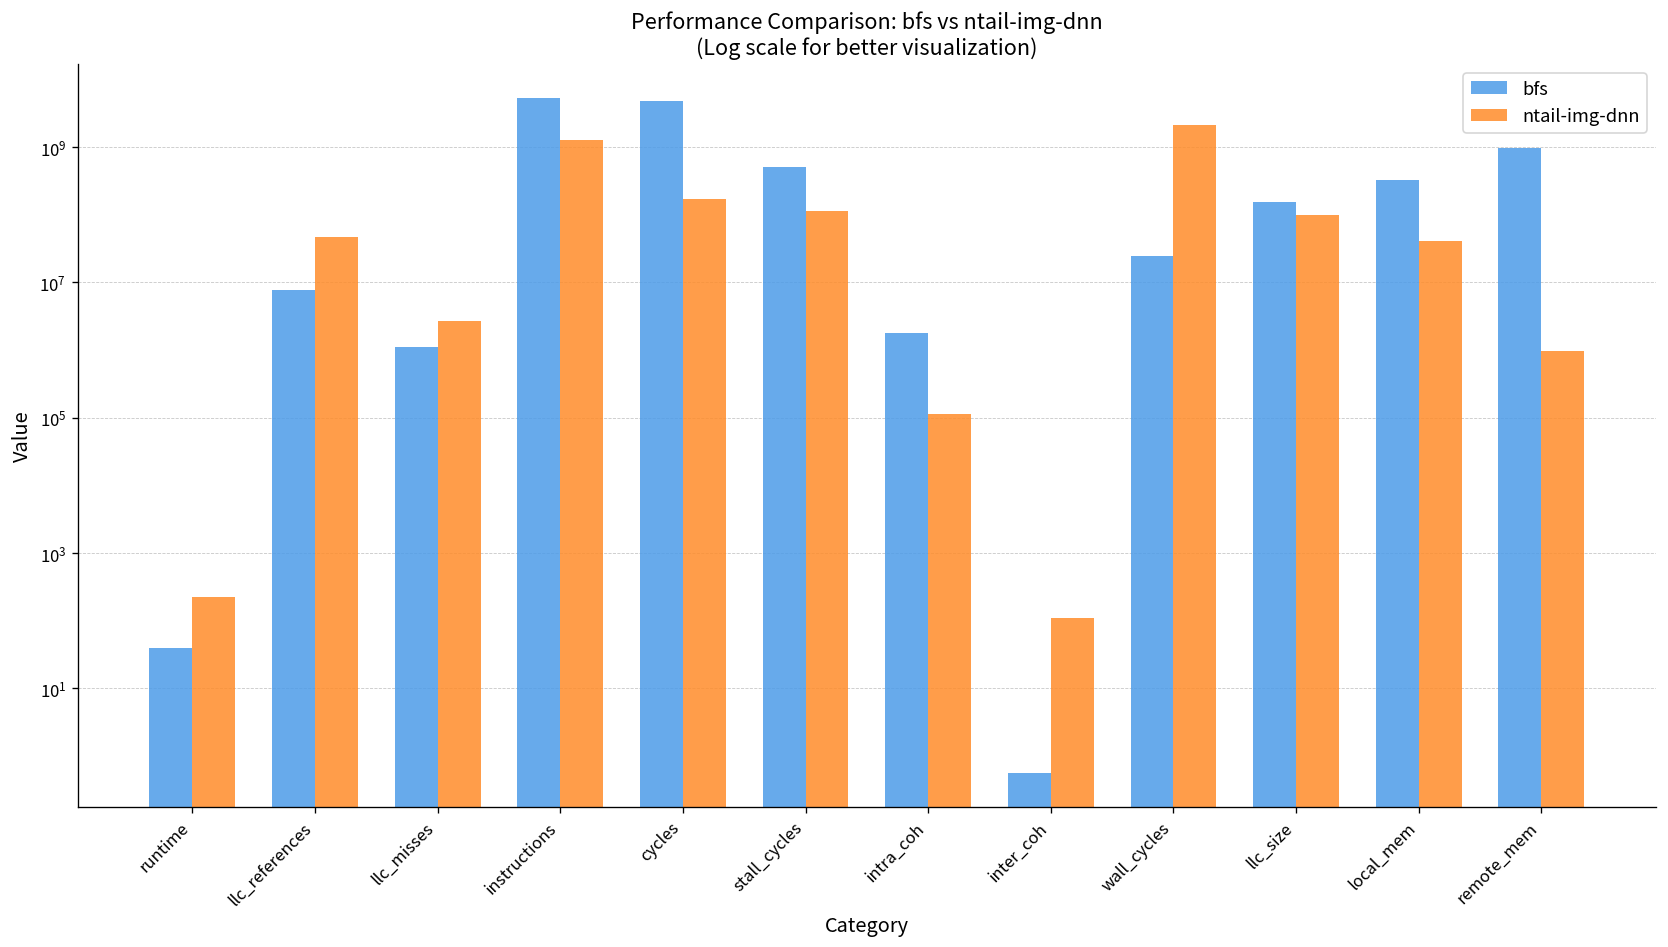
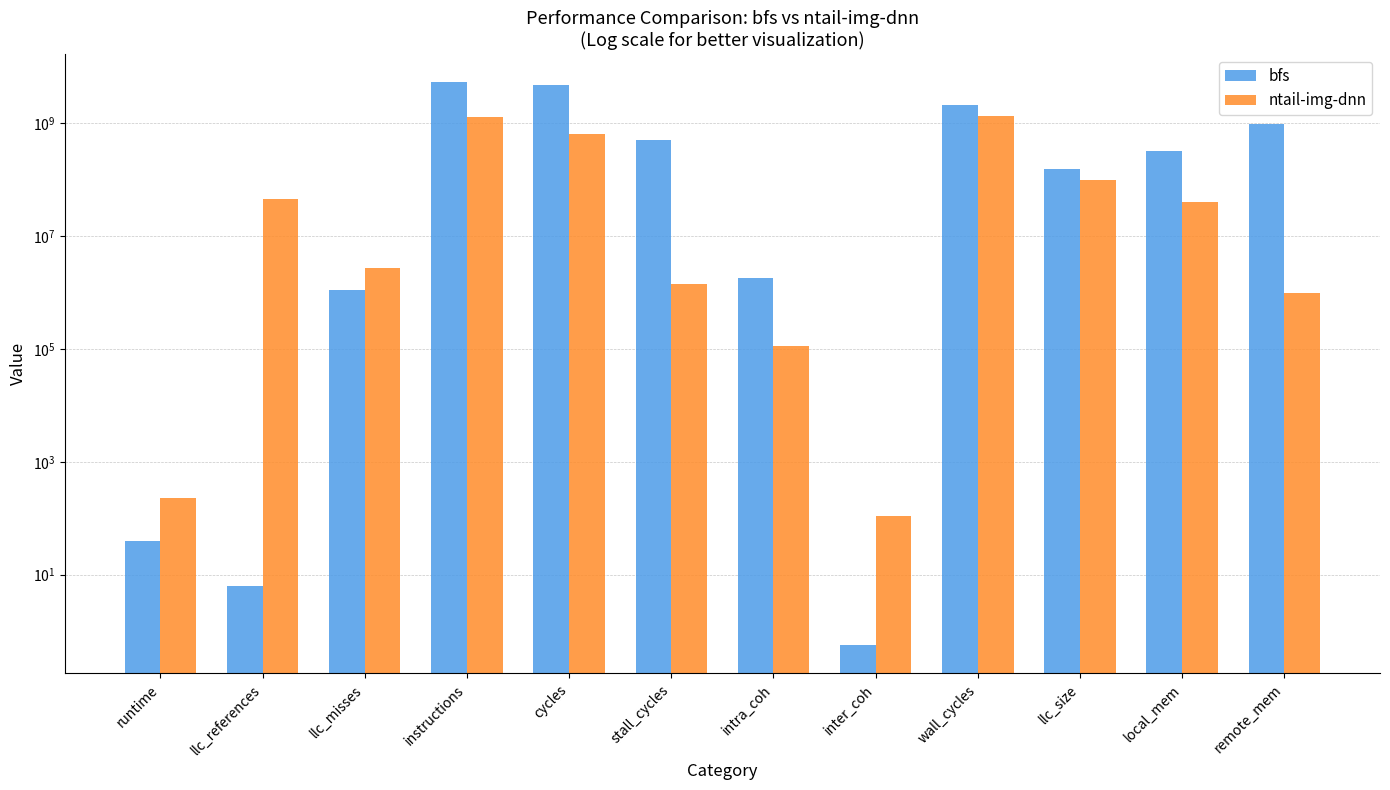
bfs, llc_references: 8000000 -> 6
ntail-img-dnn, cycles: 170000000 -> 700000000
ntail-img-dnn, stall_cycles: 110000000 -> 1400000
bfs, wall_cycles: 24000000 -> 2100000000
ntail-img-dnn, wall_cycles: 2100000000 -> 1300000000
